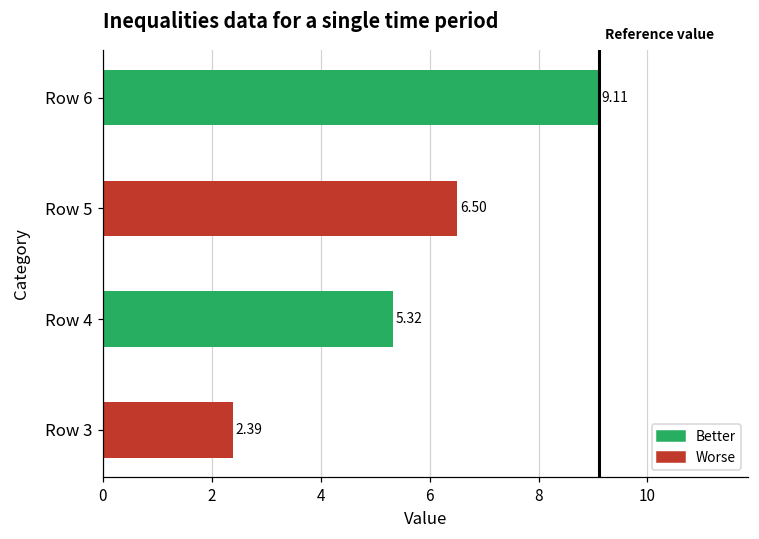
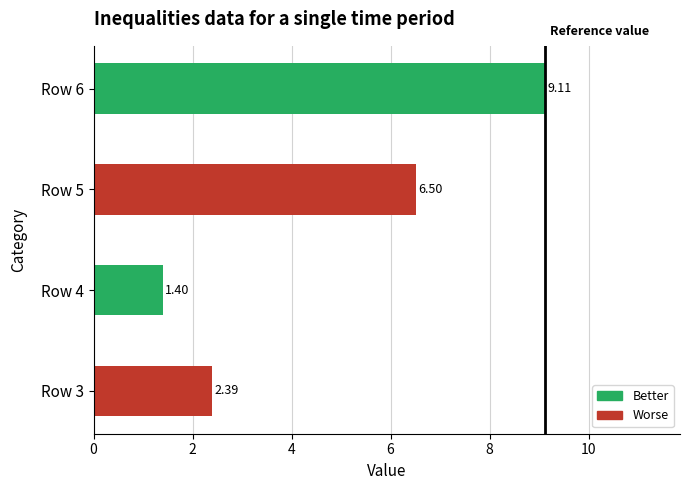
Row 4: 5.32 -> 1.40
